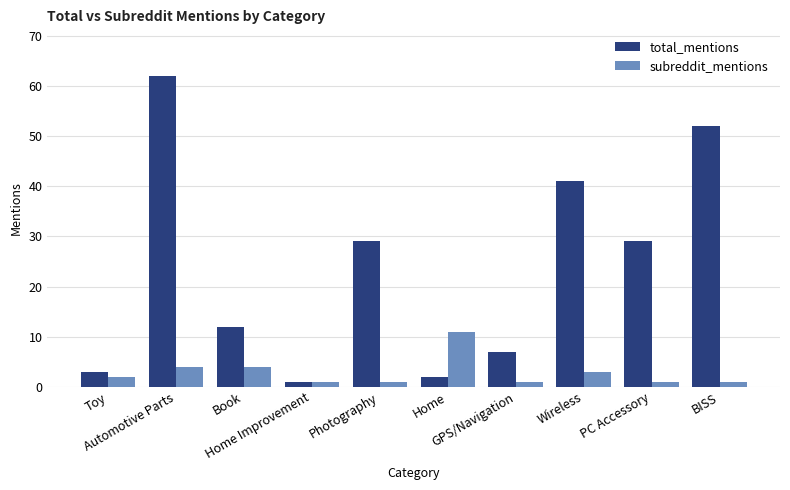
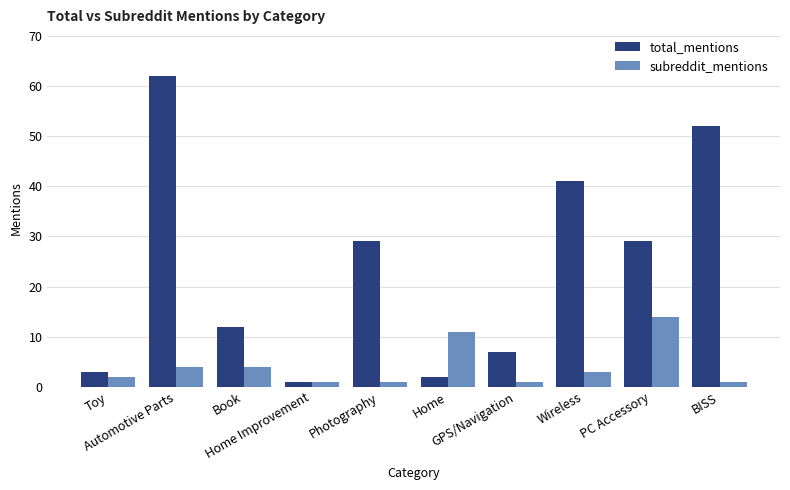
subreddit_mentions, PC Accessory: 1 -> 14
